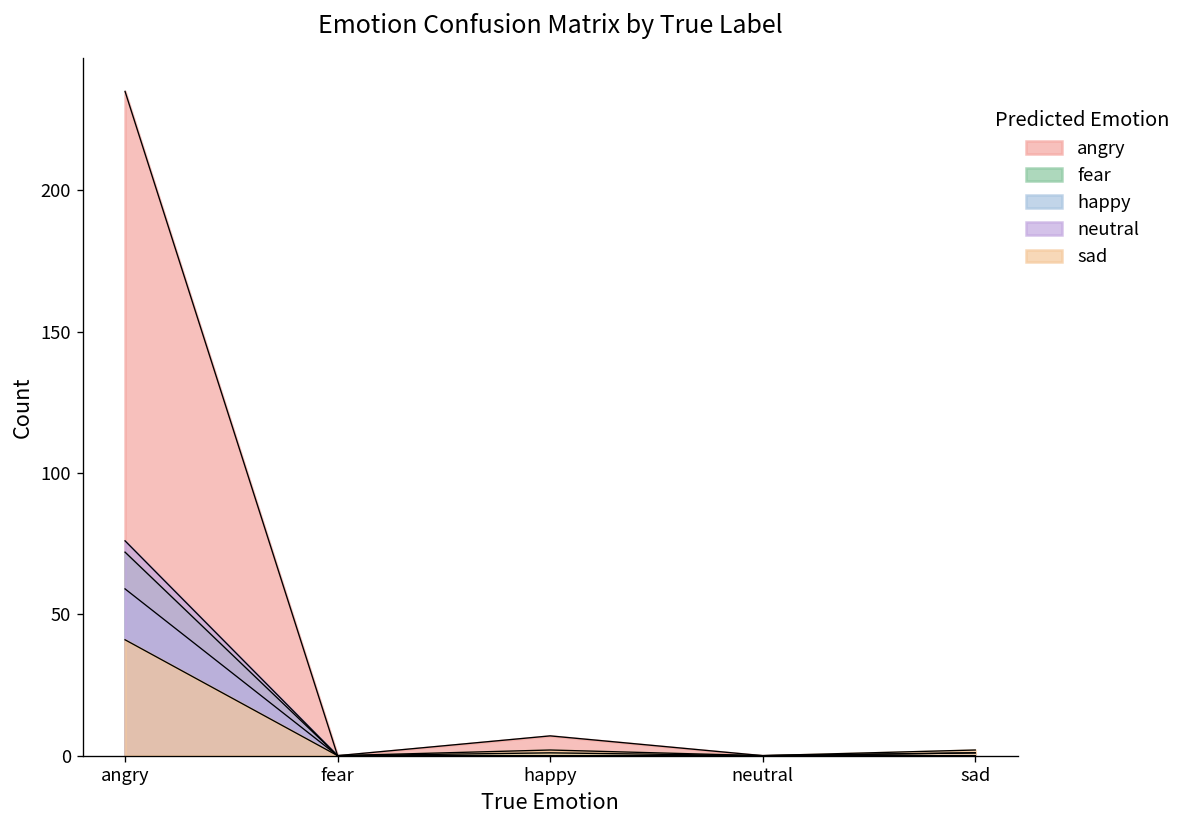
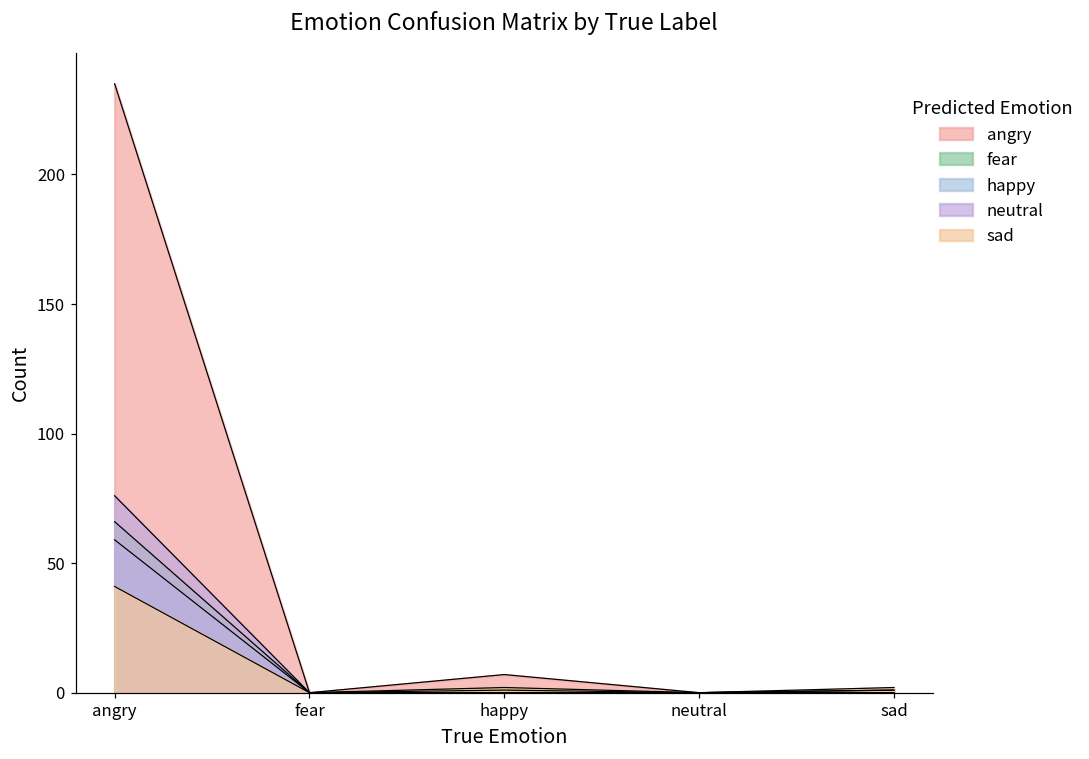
fear, angry: 72 -> 66
